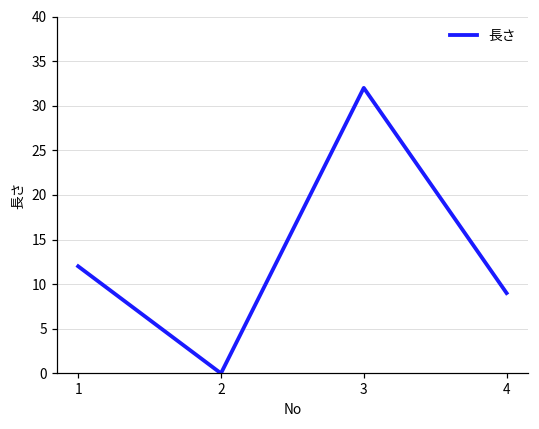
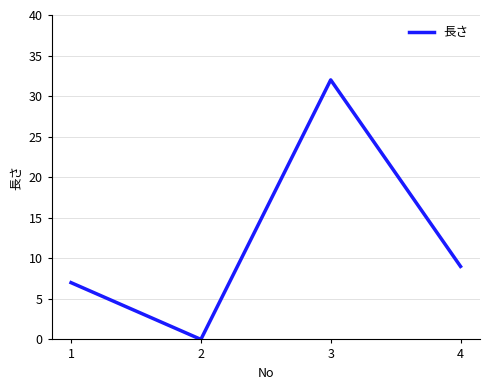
1: 12 -> 7
